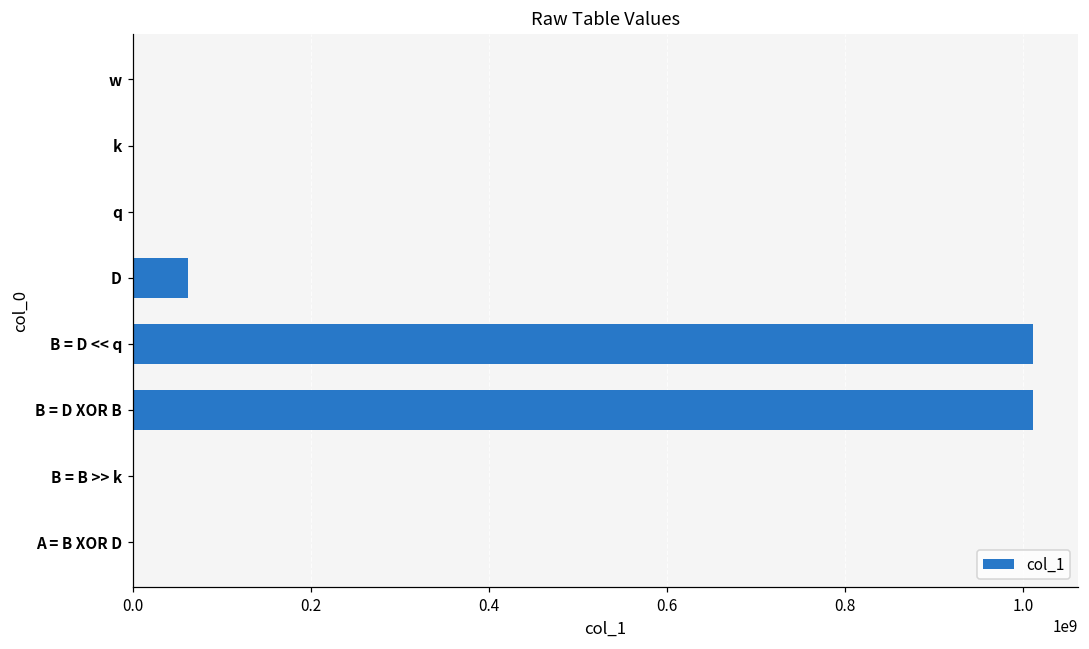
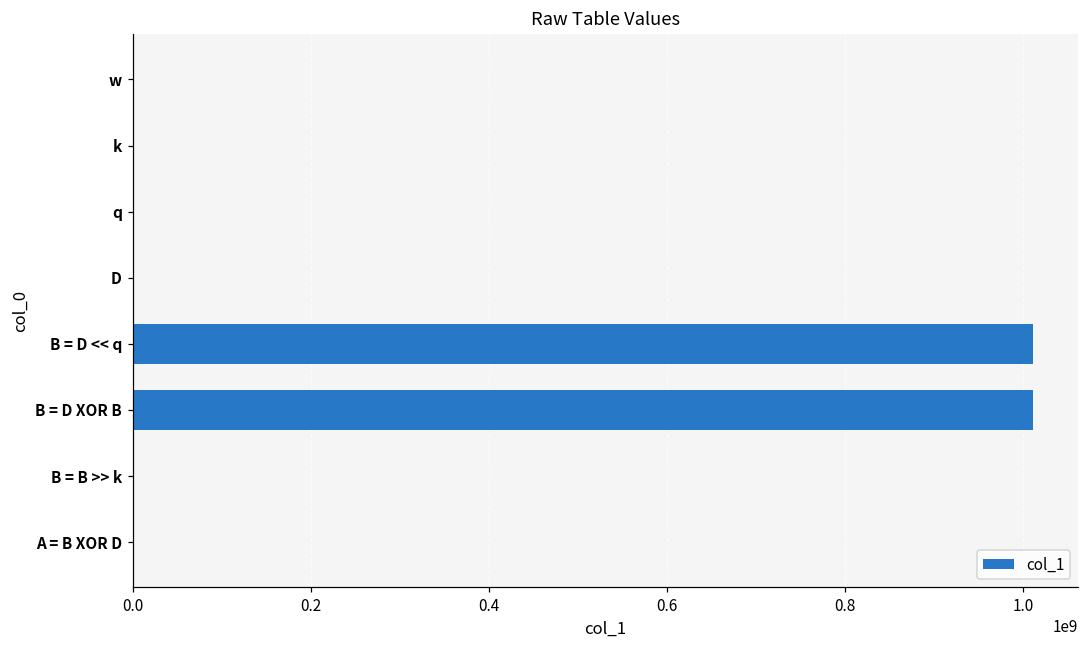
D: 60000000 -> 0
